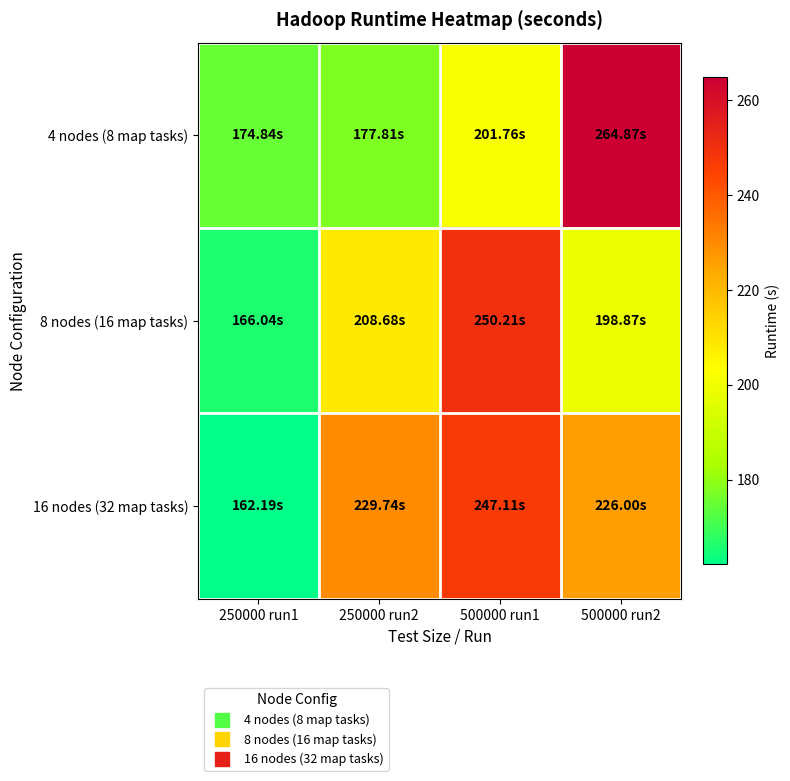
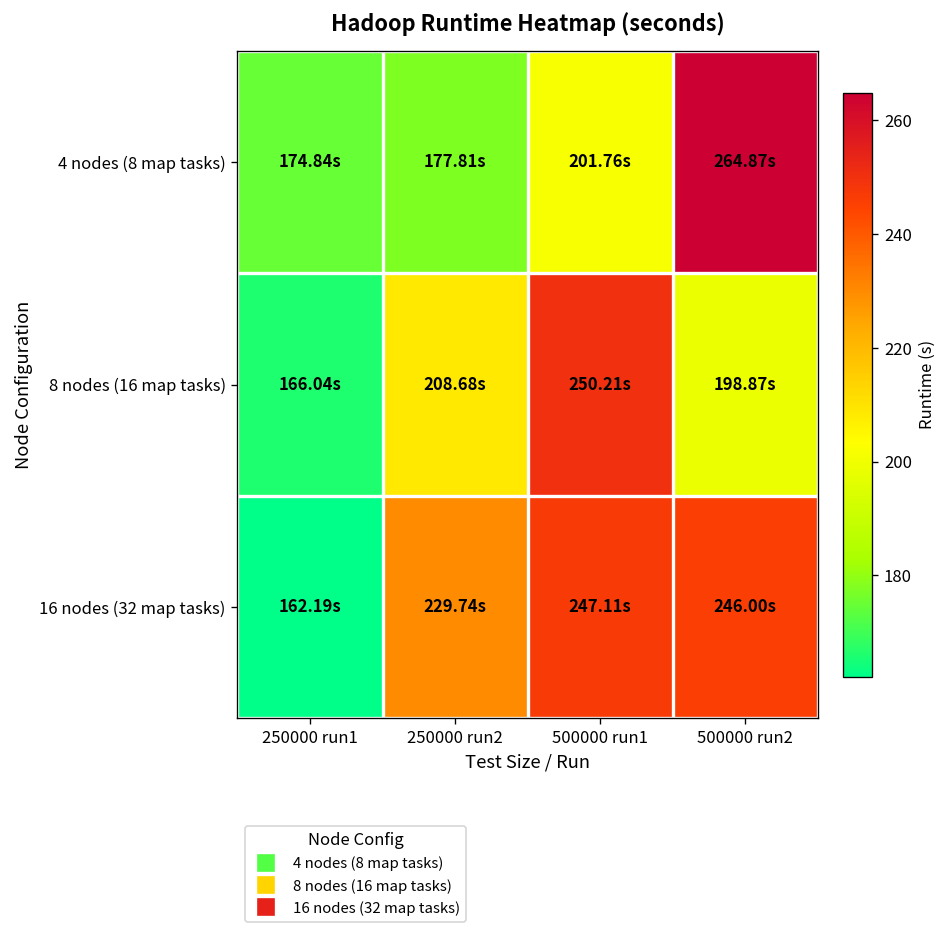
16 nodes (32 map tasks), 500000 run2: 226.00s -> 246.00s
